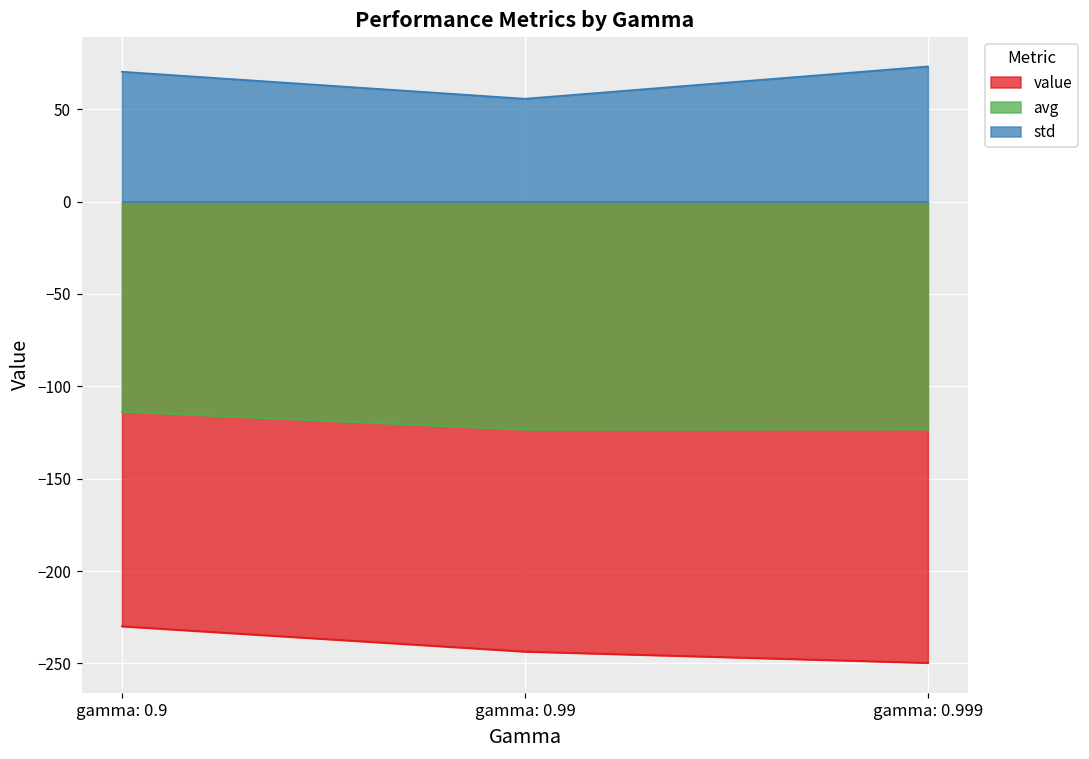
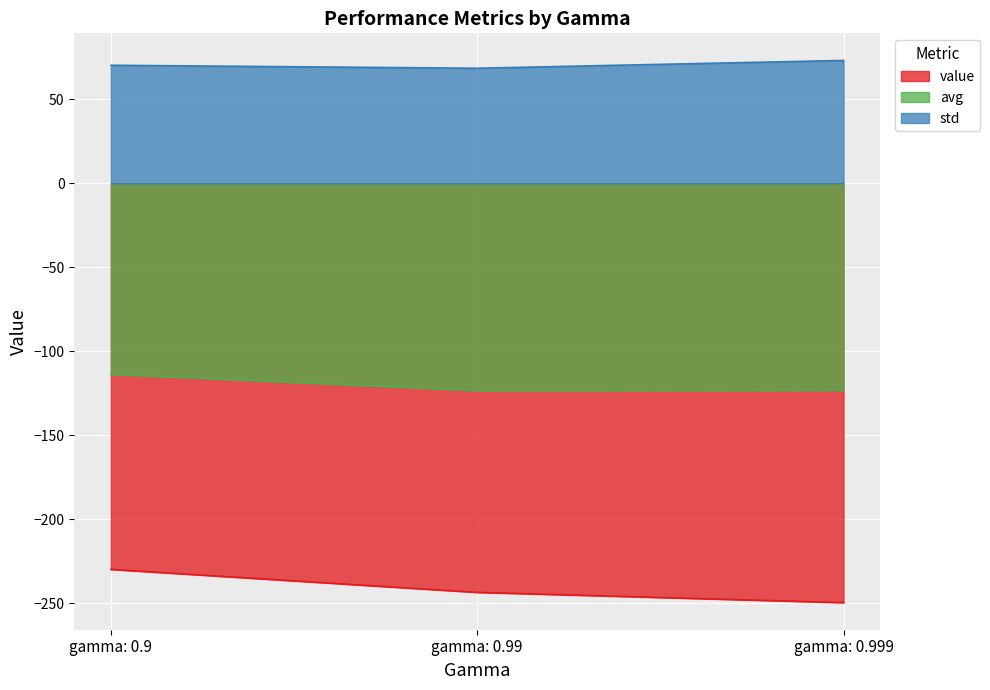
std, gamma: 0.99: 56 -> 69
